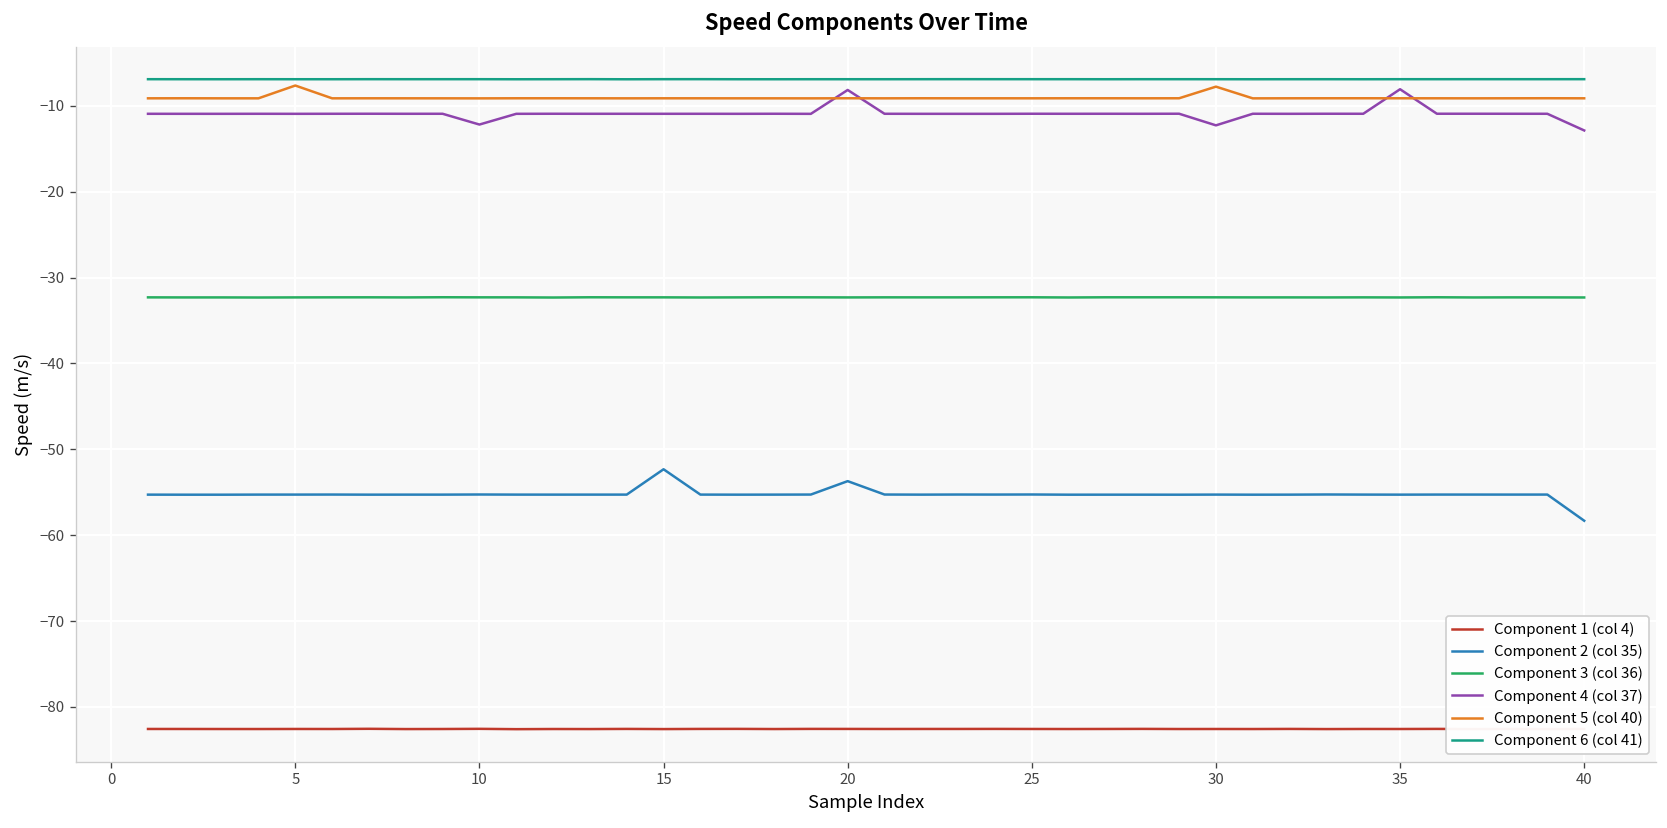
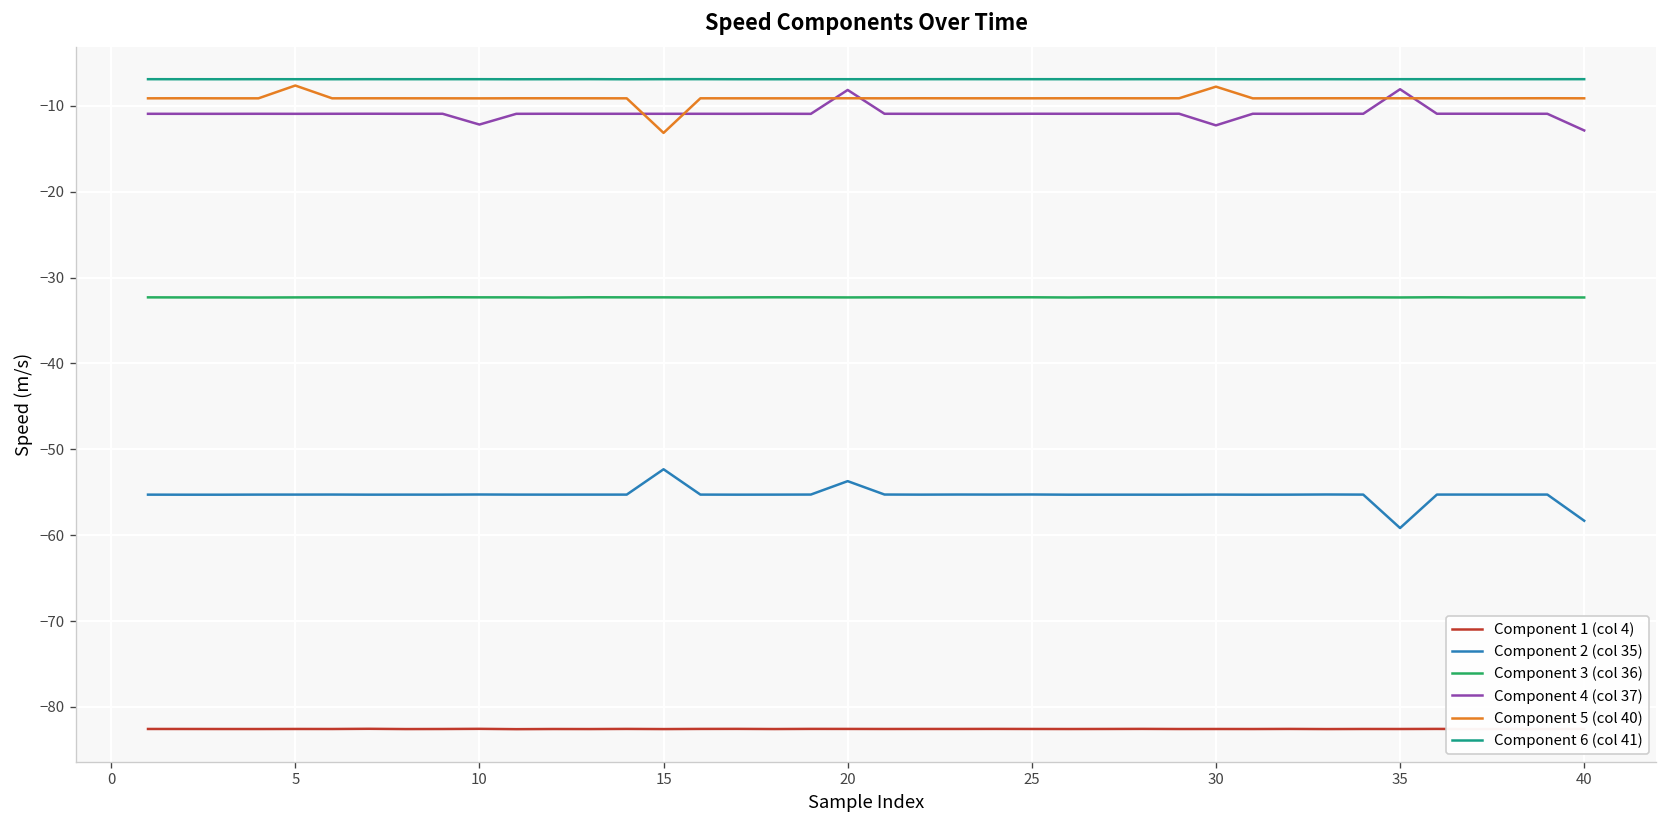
Component 5 (col 40), 15: -9 -> -13
Component 2 (col 35), 35: -55 -> -59
